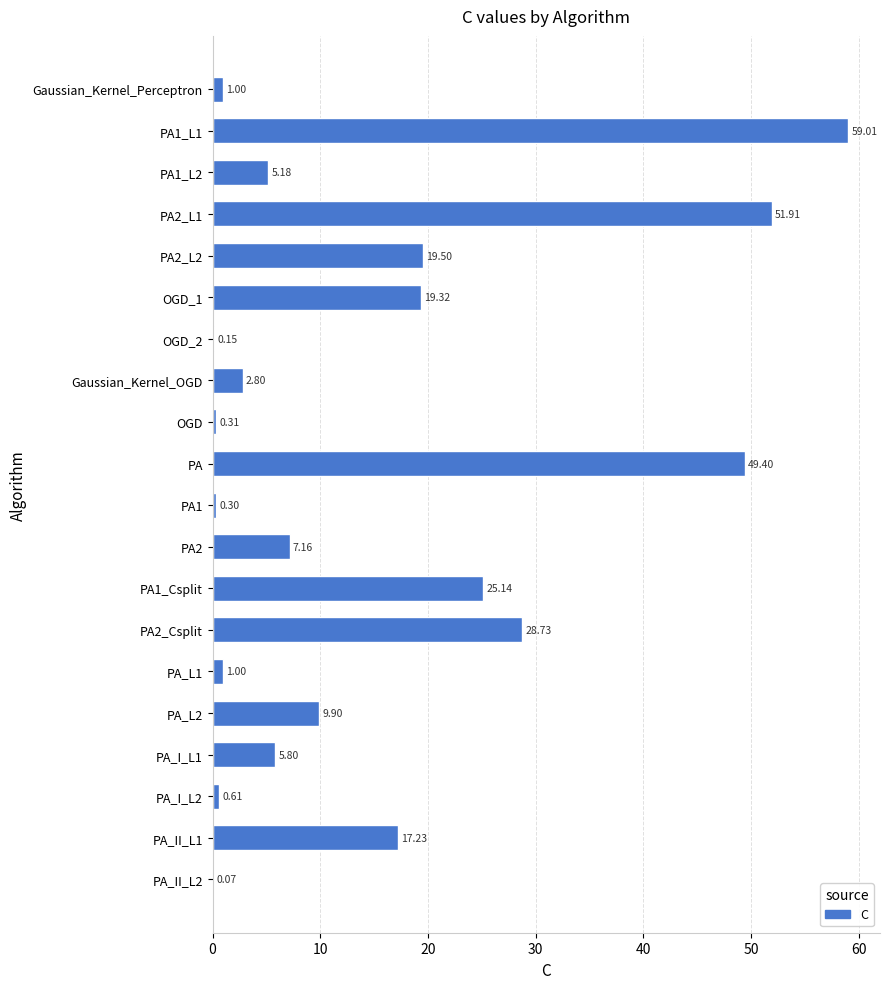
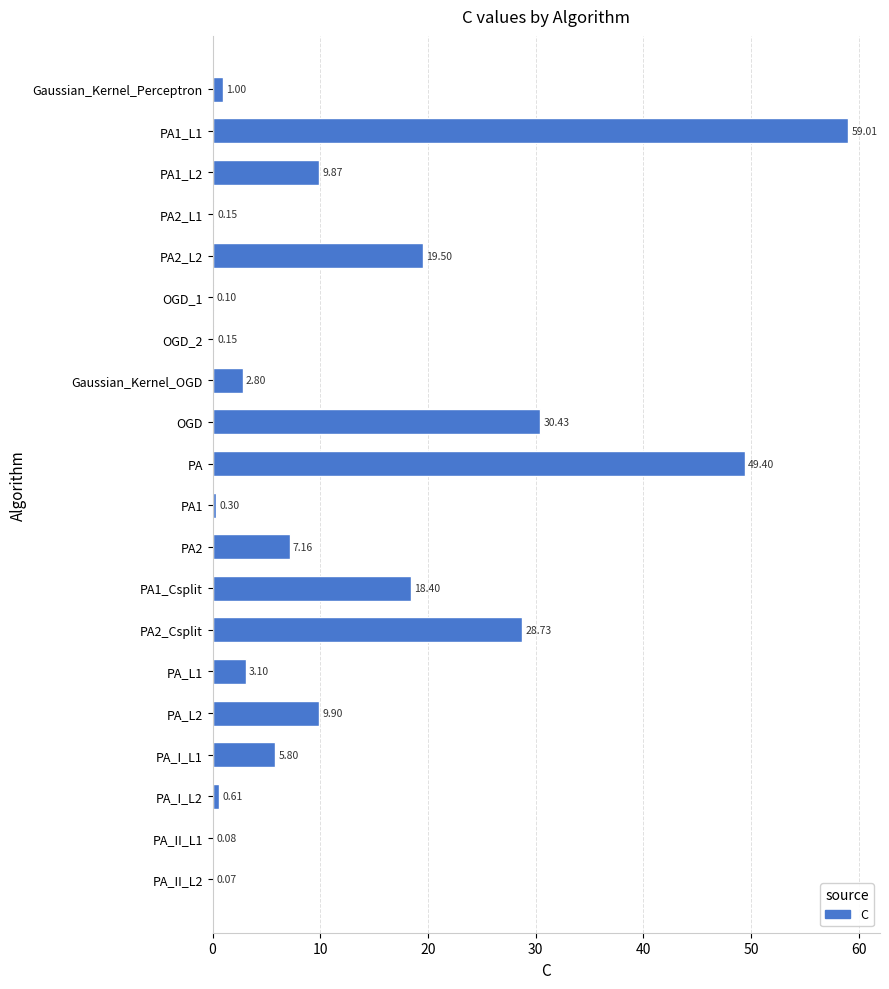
PA1_L2: 5.18 -> 9.87
PA2_L1: 51.91 -> 0.15
OGD_1: 19.32 -> 0.10
OGD: 0.31 -> 30.43
PA1_Csplit: 25.14 -> 18.40
PA_L1: 1.00 -> 3.10
PA_II_L1: 17.23 -> 0.08
